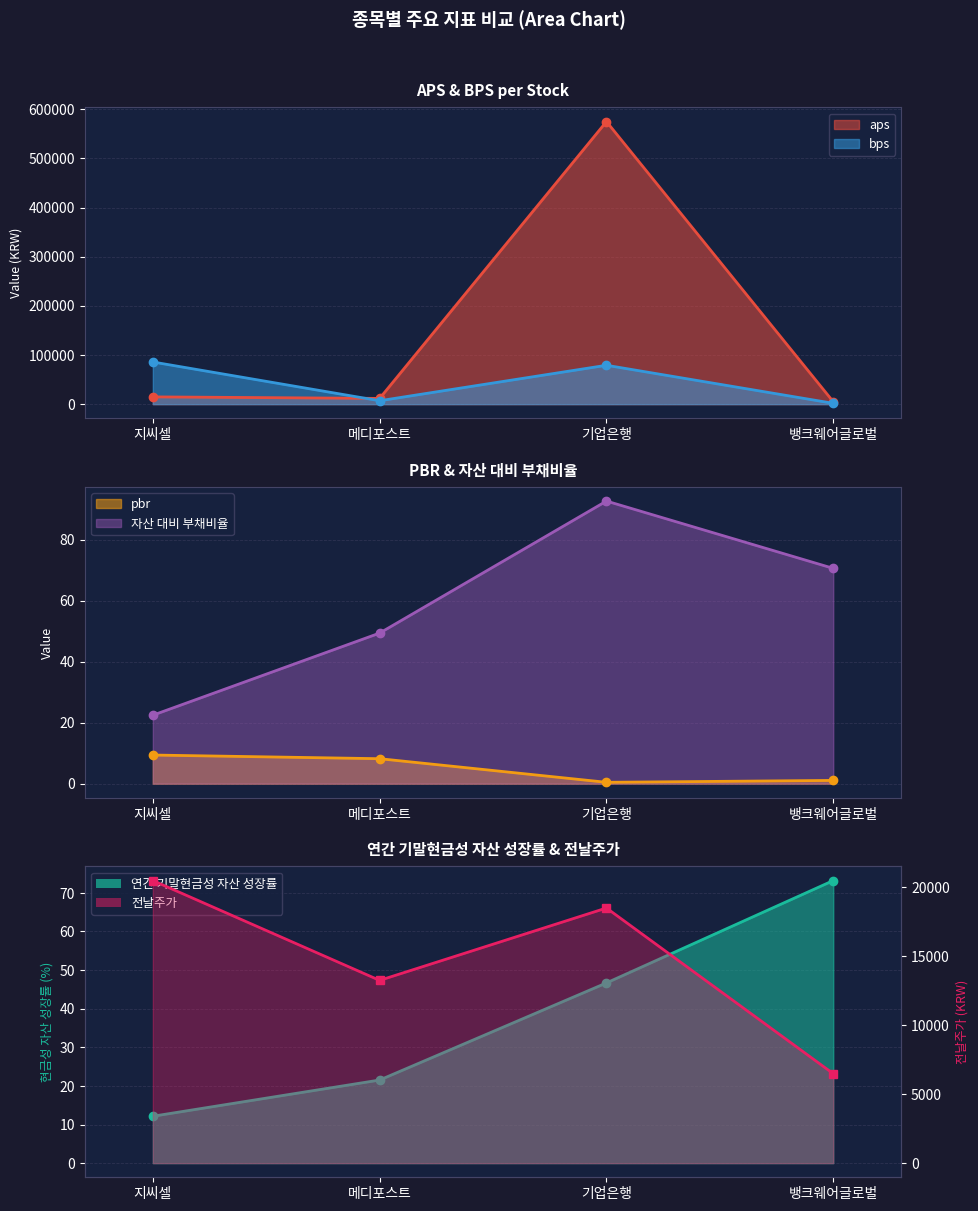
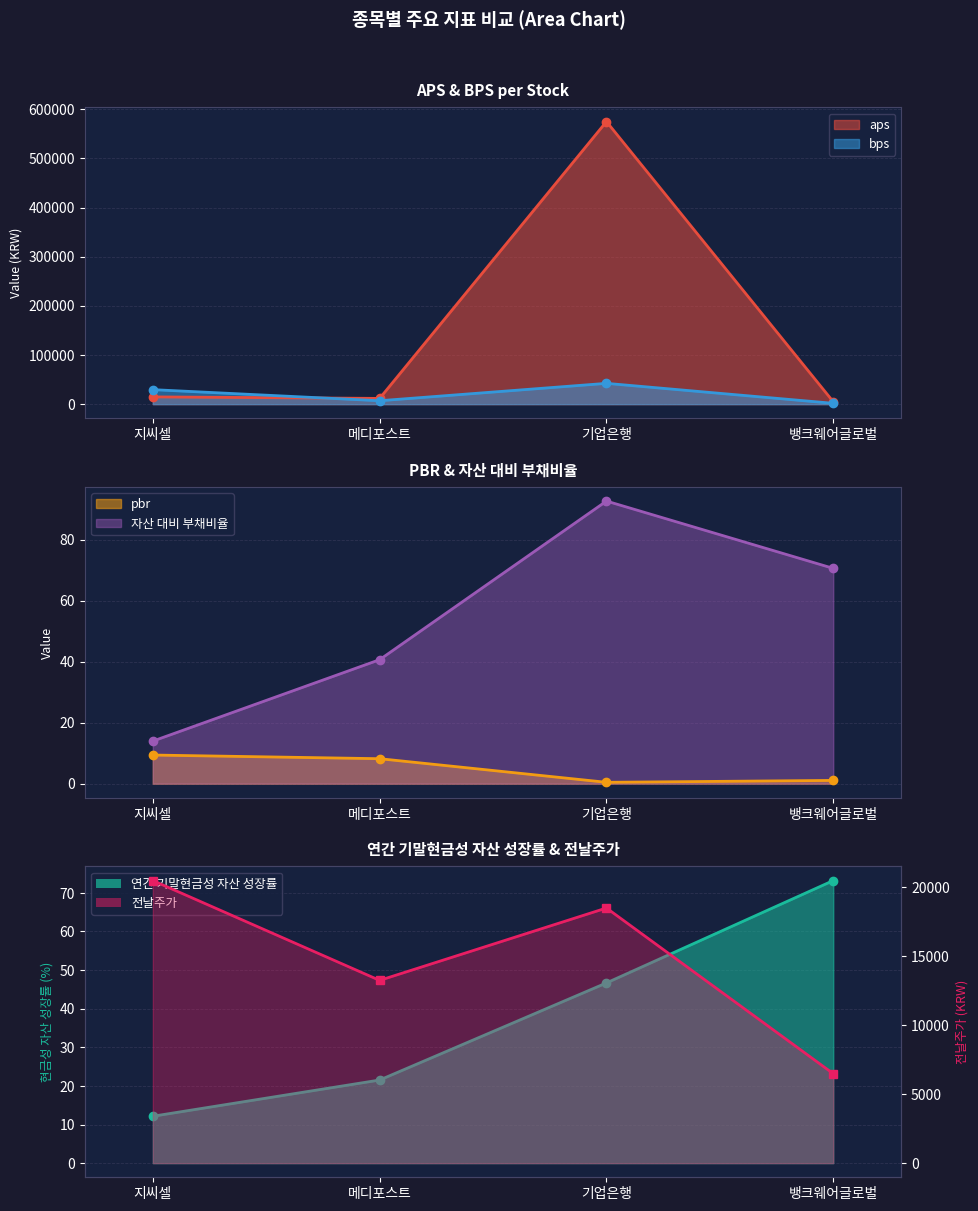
APS & BPS per Stock, bps, 지씨셀: 90000 -> 30000
APS & BPS per Stock, bps, 기업은행: 80000 -> 40000
PBR & 자산 대비 부채비율, 자산 대비 부채비율, 지씨셀: 22 -> 14
PBR & 자산 대비 부채비율, 자산 대비 부채비율, 메디포스트: 49 -> 41
